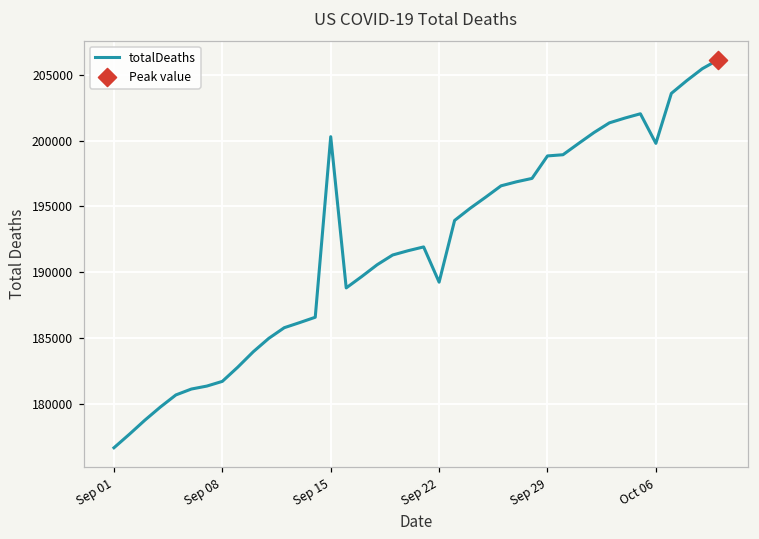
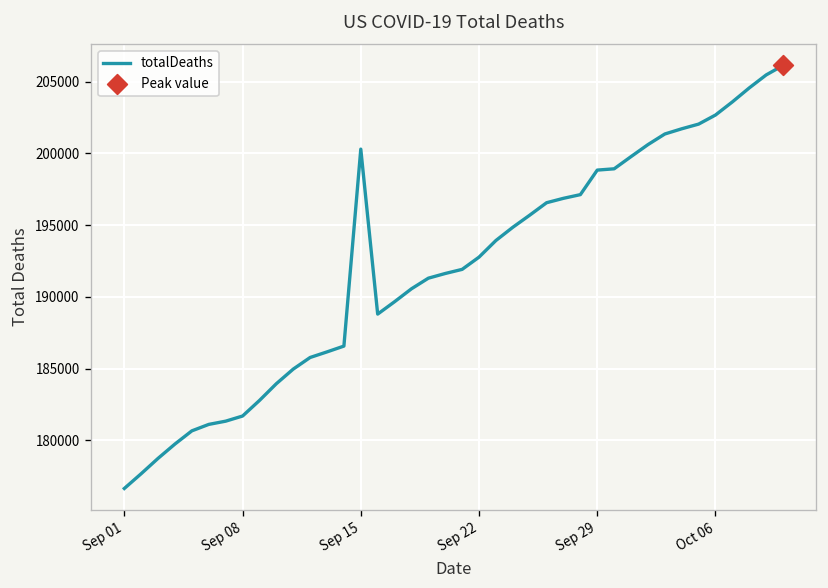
totalDeaths, Sep 22: 189200 -> 192800
totalDeaths, Oct 06: 199800 -> 202700
